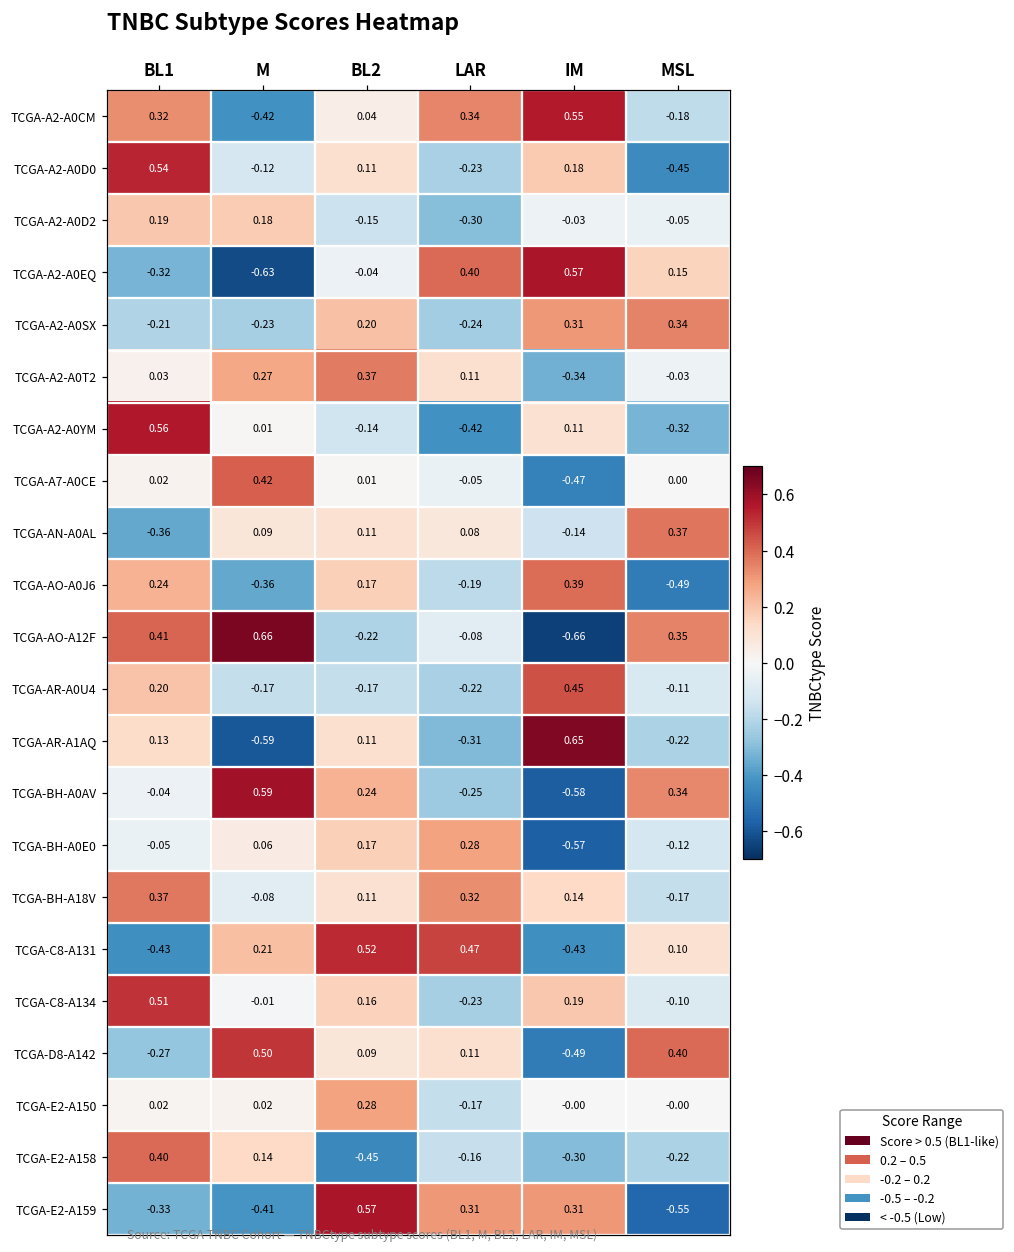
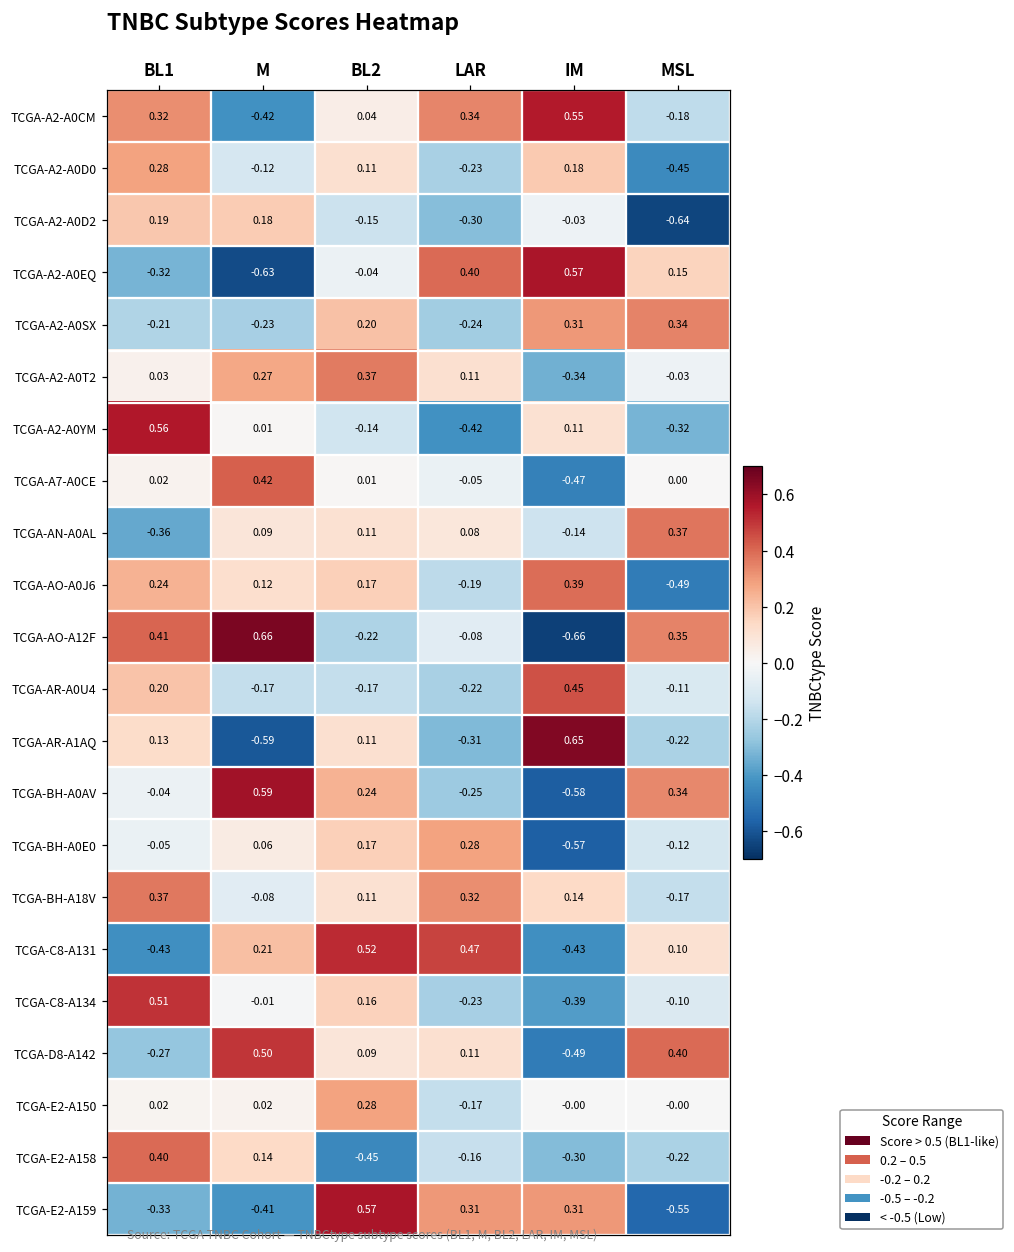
TCGA-A2-A0D0, BL1: 0.54 -> 0.28
TCGA-A2-A0D2, MSL: -0.05 -> -0.64
TCGA-AO-A0J6, M: -0.36 -> 0.12
TCGA-C8-A134, IM: 0.19 -> -0.39
